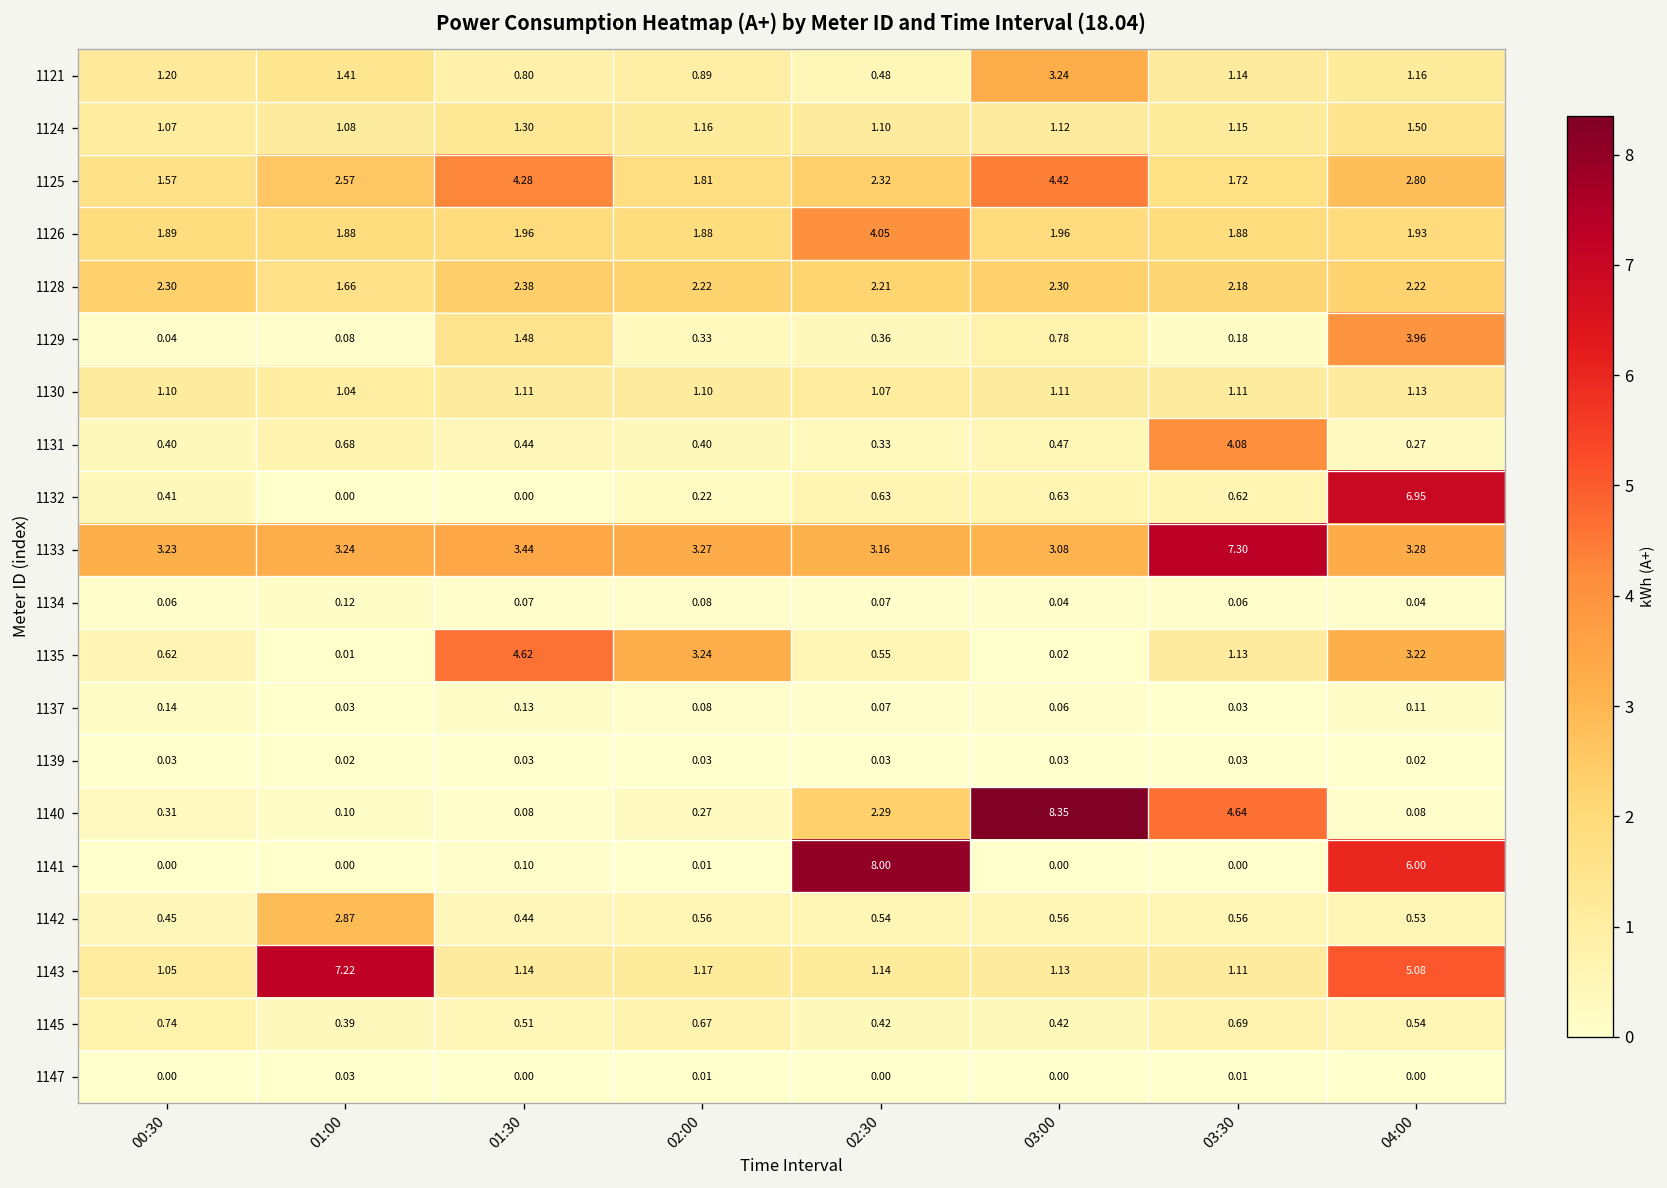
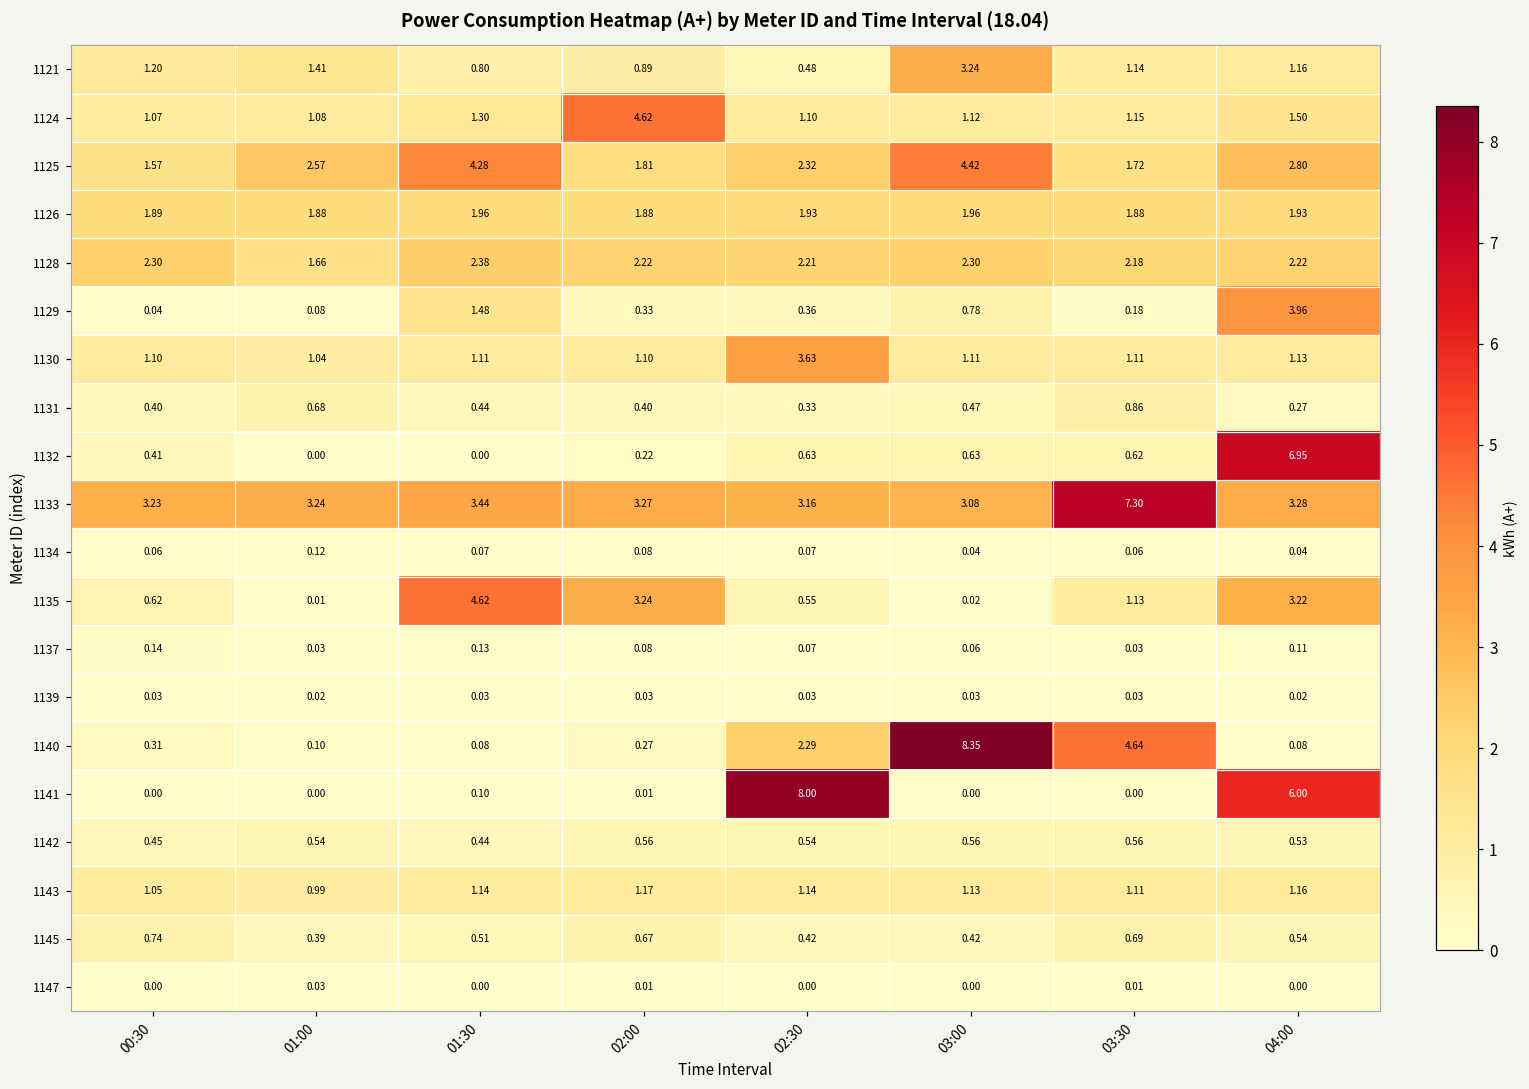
1124, 02:00: 1.16 -> 4.62
1126, 02:30: 4.05 -> 1.93
1130, 02:30: 1.07 -> 3.63
1131, 03:30: 4.08 -> 0.86
1142, 01:00: 2.87 -> 0.54
1143, 01:00: 7.22 -> 0.99
1143, 04:00: 5.08 -> 1.16
